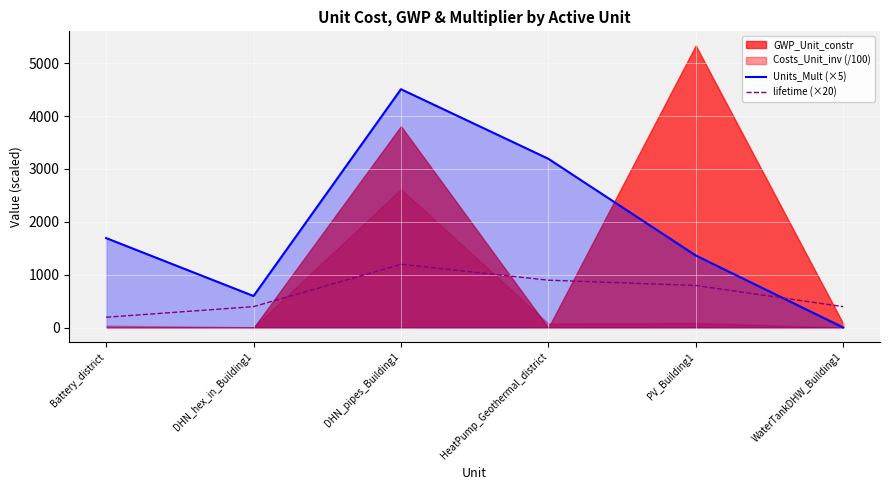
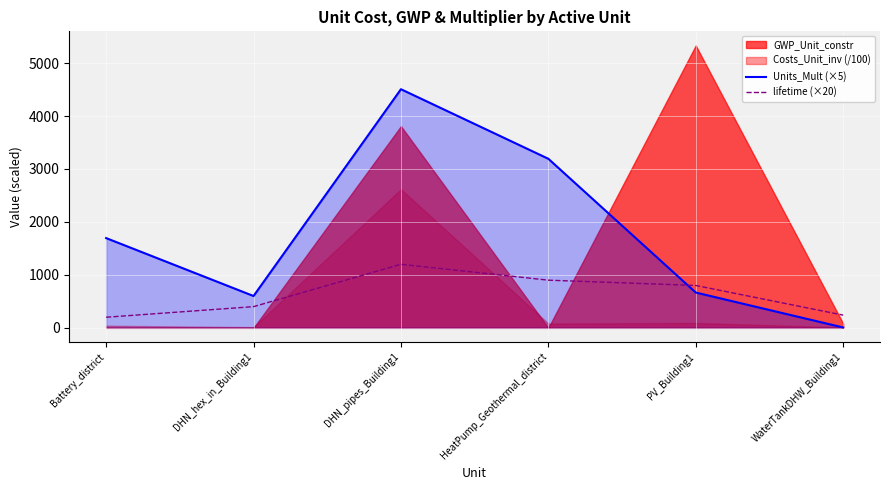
Units_Mult (×5), PV_Building1: 1400 -> 700
lifetime (×20), WaterTankDHW_Building1: 400 -> 200
